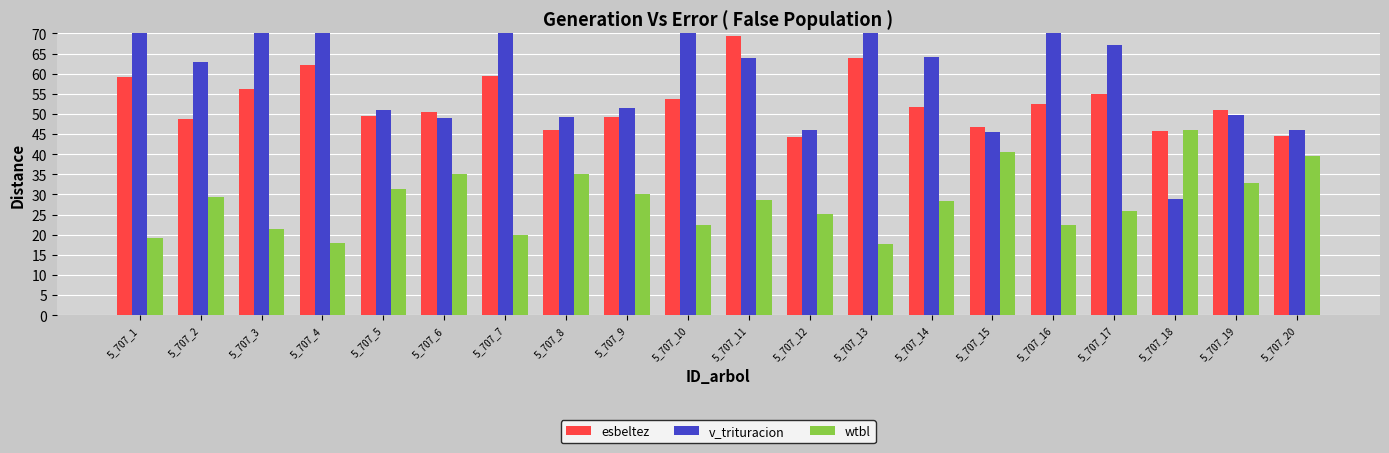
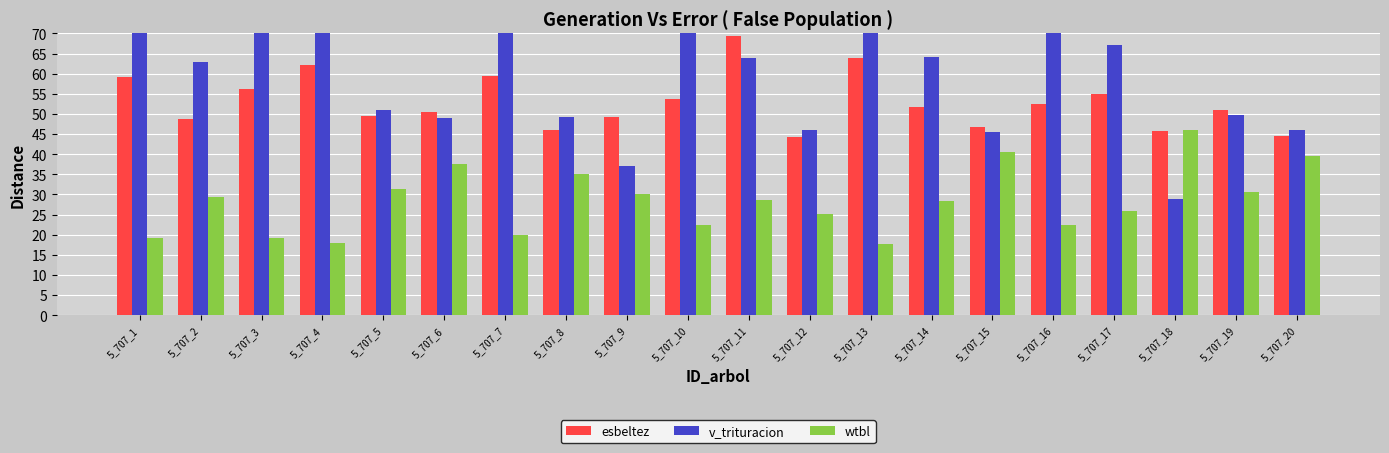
wtbl, 5_707_3: 22 -> 19
wtbl, 5_707_6: 35 -> 37
v_trituracion, 5_707_9: 51 -> 37
wtbl, 5_707_19: 33 -> 31
